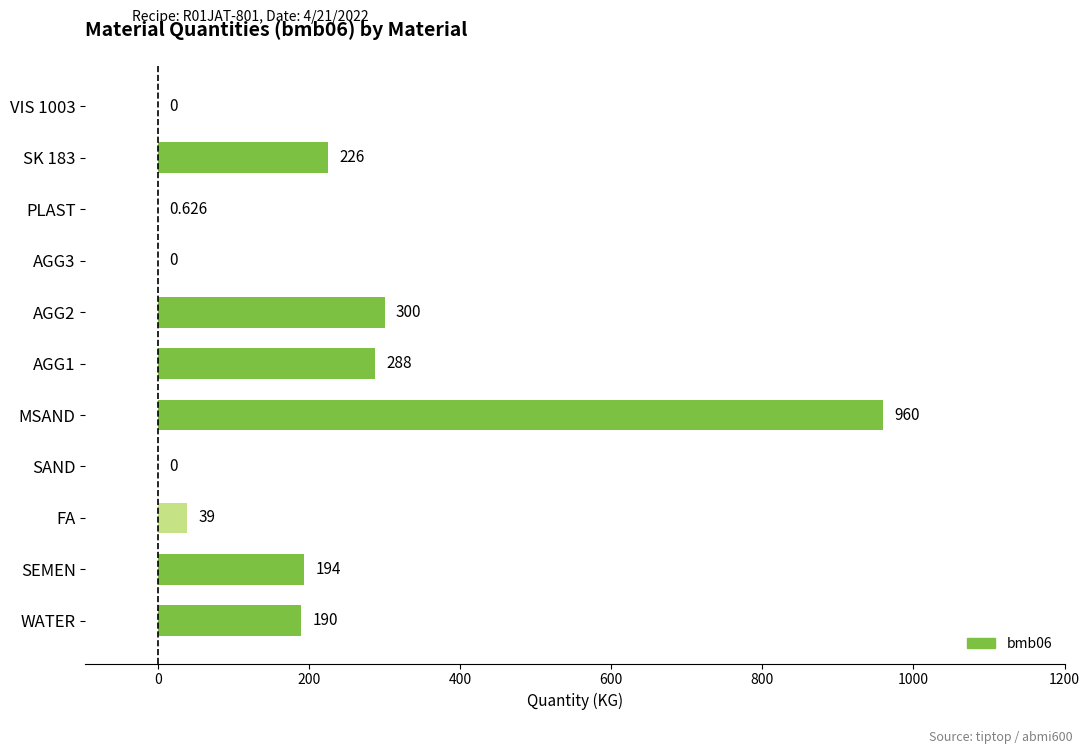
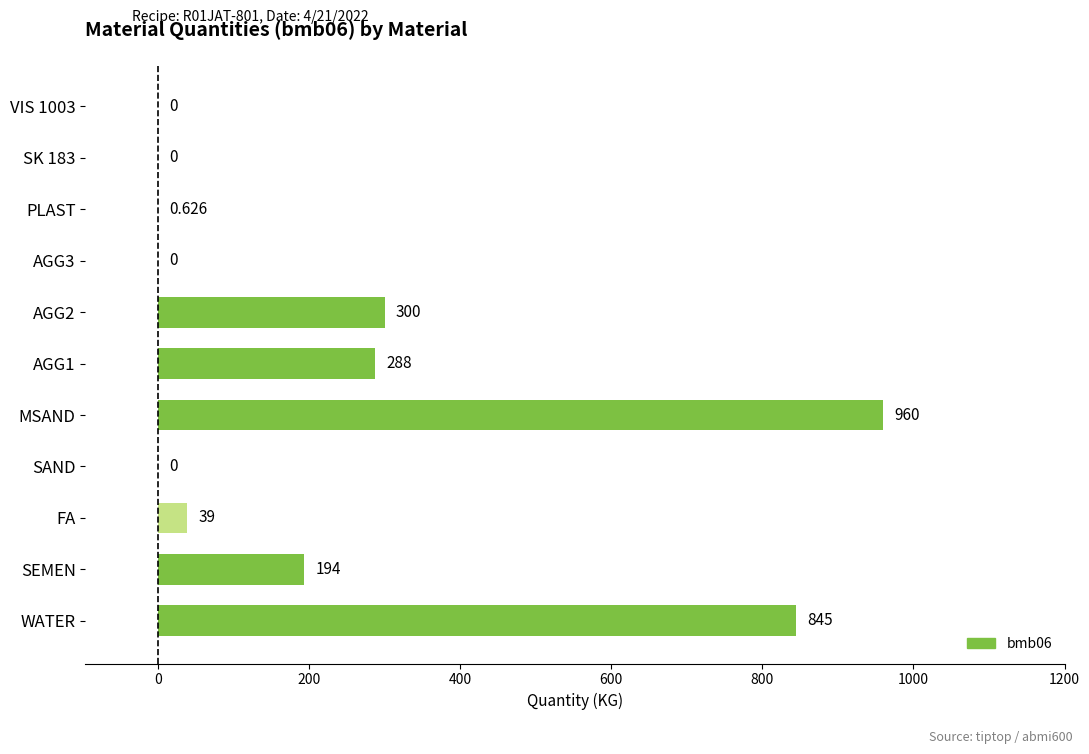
SK 183: 226 -> 0
WATER: 190 -> 845
